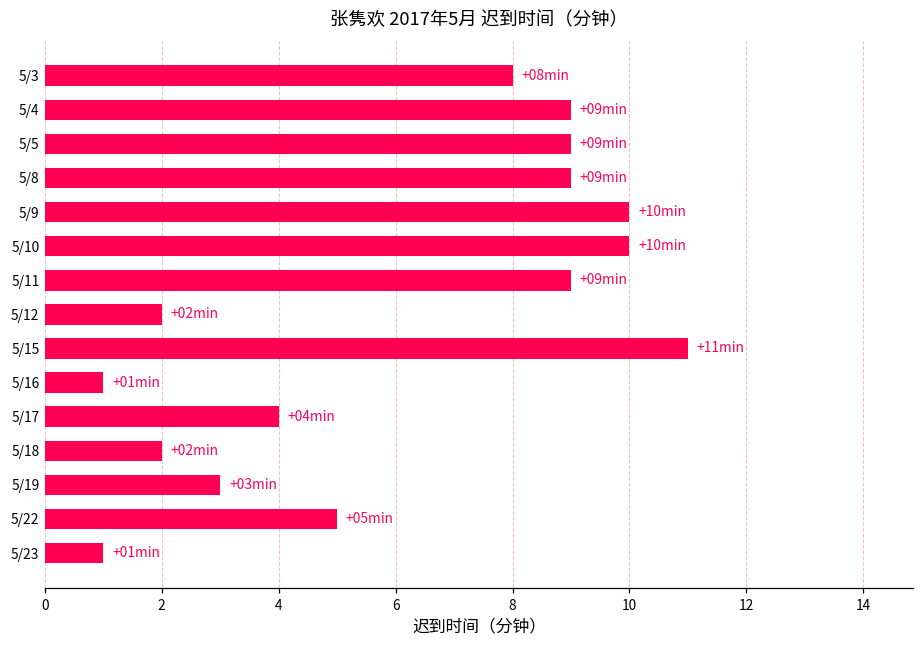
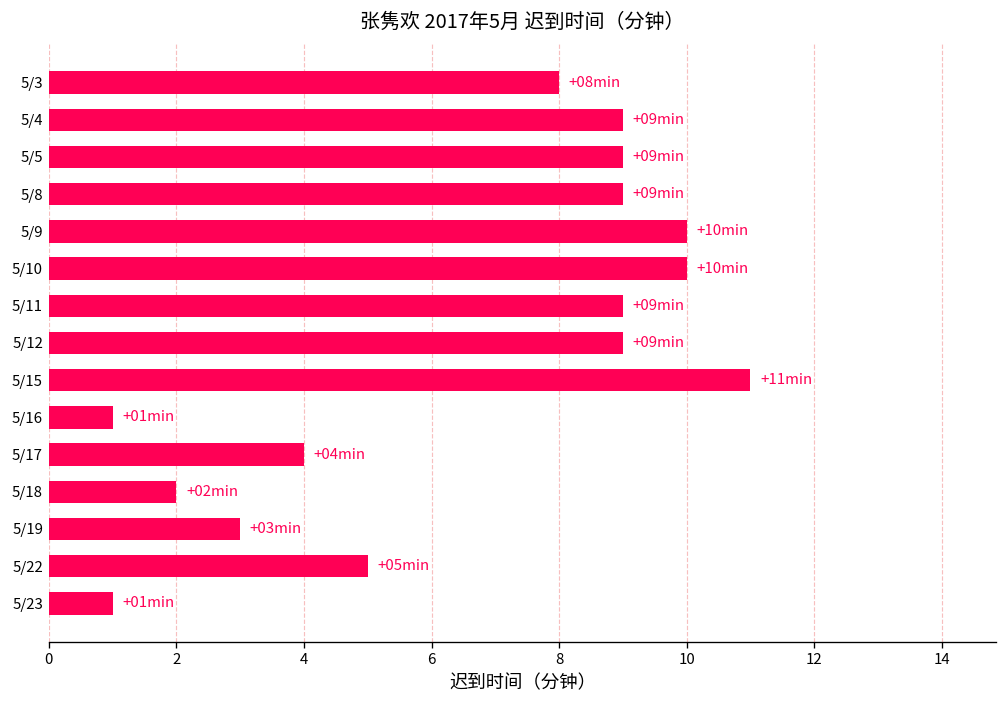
5/12: +02 -> +09
